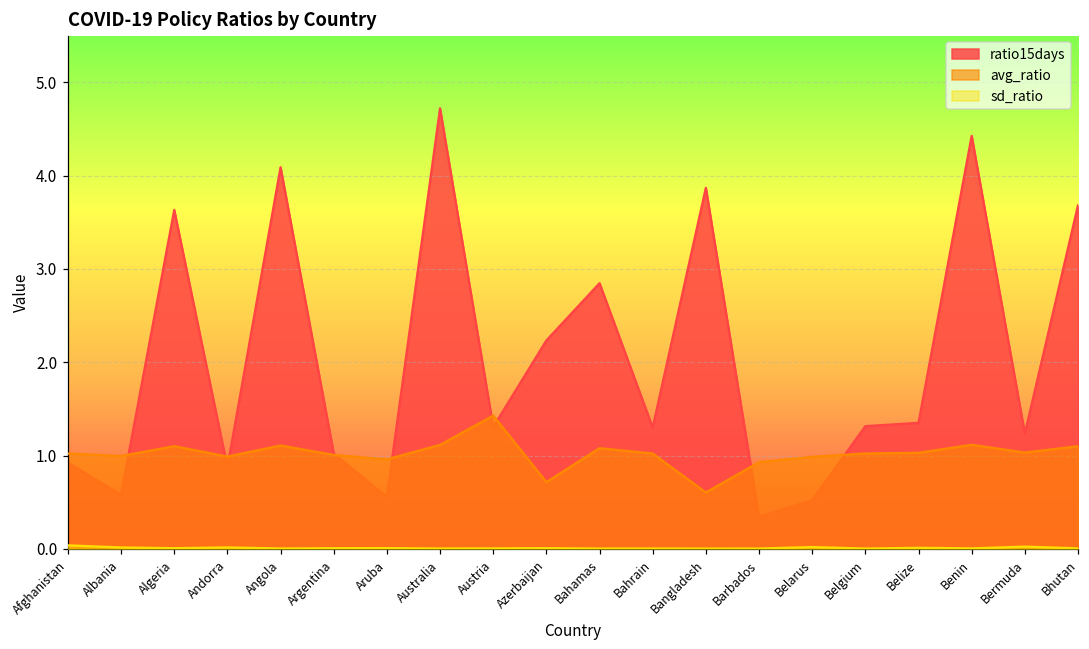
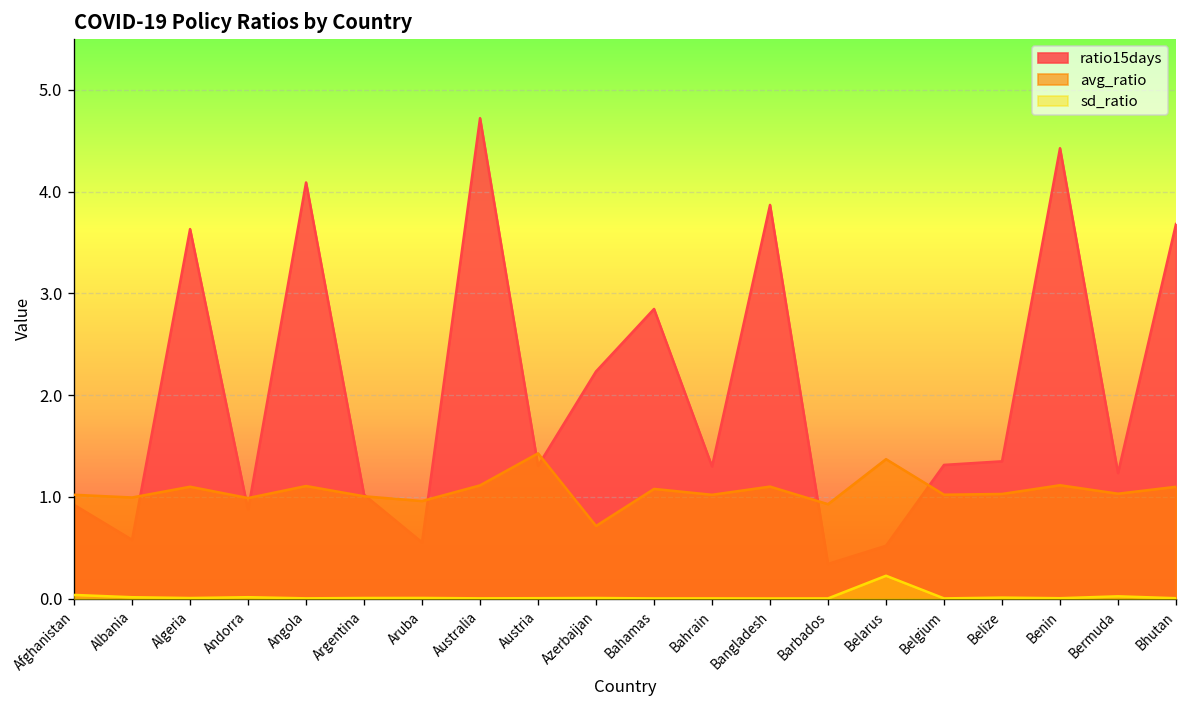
avg_ratio, Bangladesh: 0.6 -> 1.1
avg_ratio, Belarus: 1.0 -> 1.4
sd_ratio, Belarus: 0.0 -> 0.2
